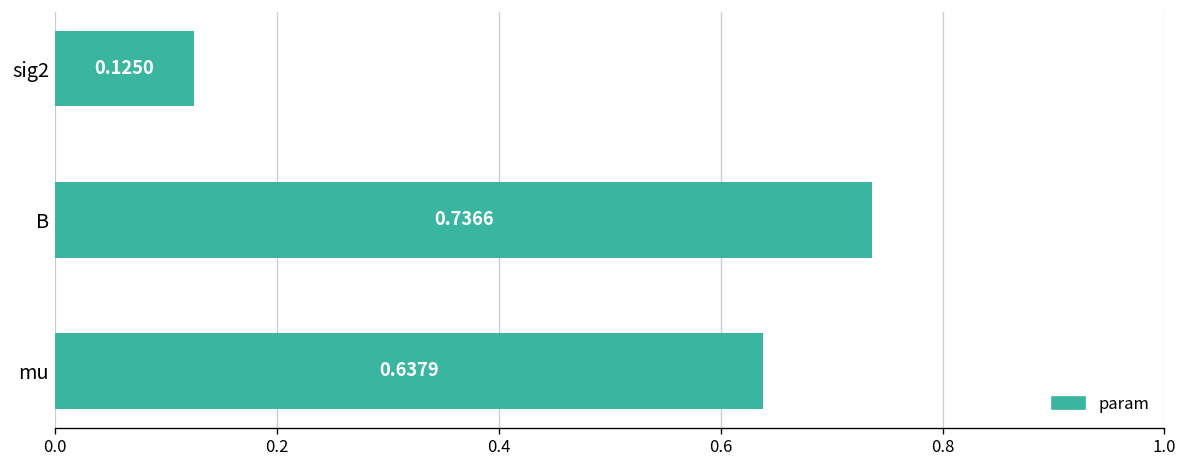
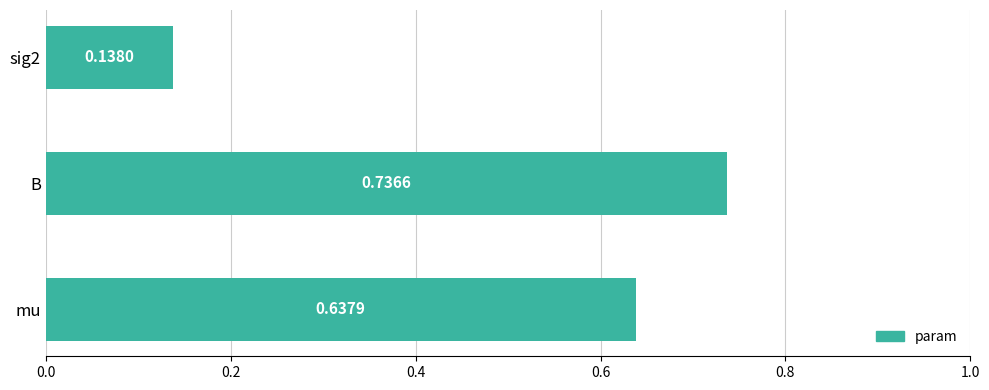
sig2: 0.1250 -> 0.1380
